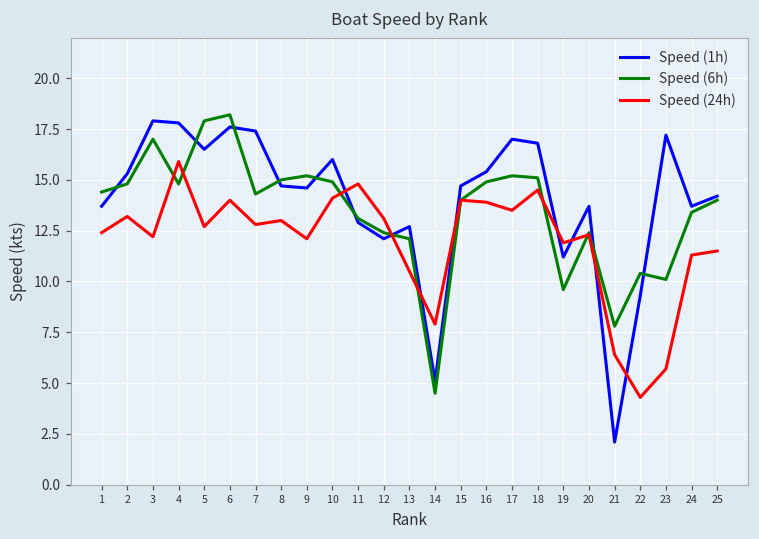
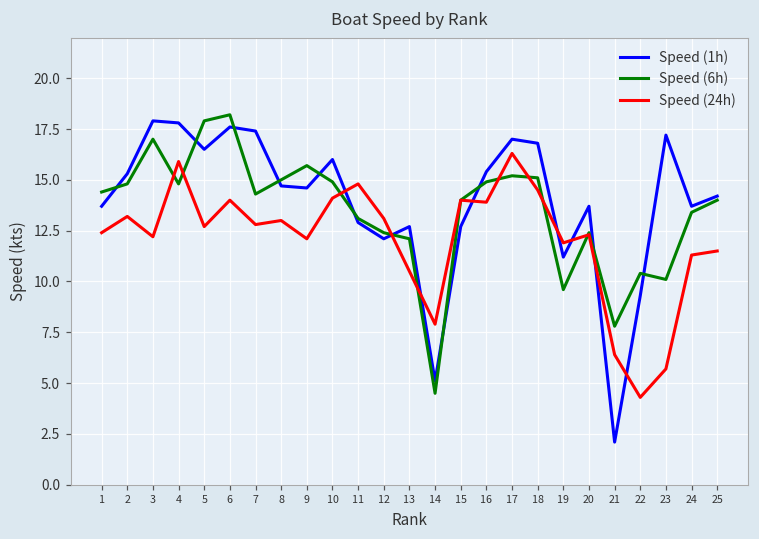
Speed (6h), 9: 15.2 -> 15.7
Speed (1h), 15: 14.7 -> 12.7
Speed (24h), 17: 13.5 -> 16.3
